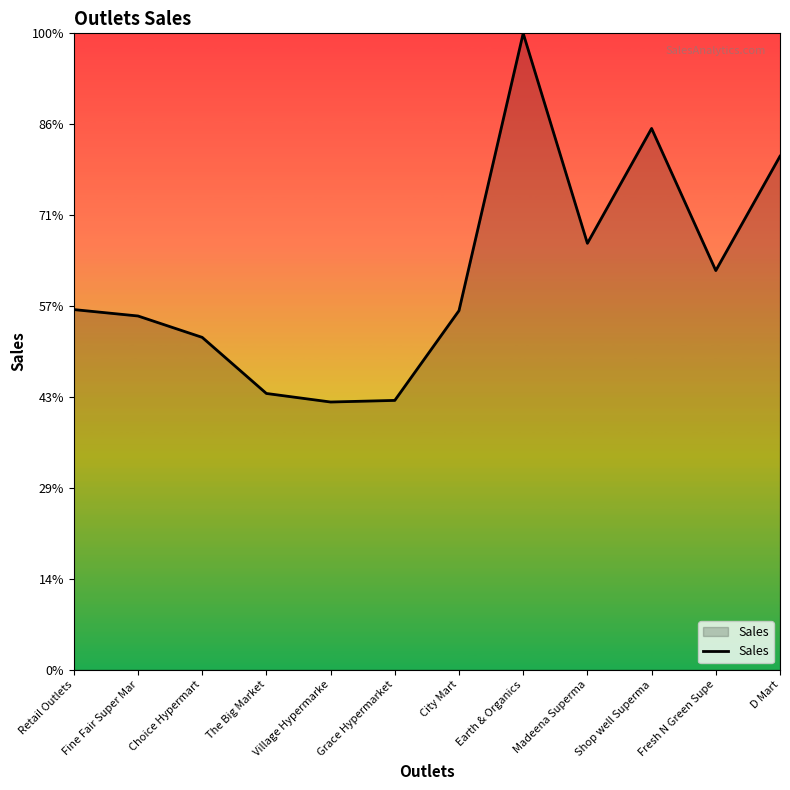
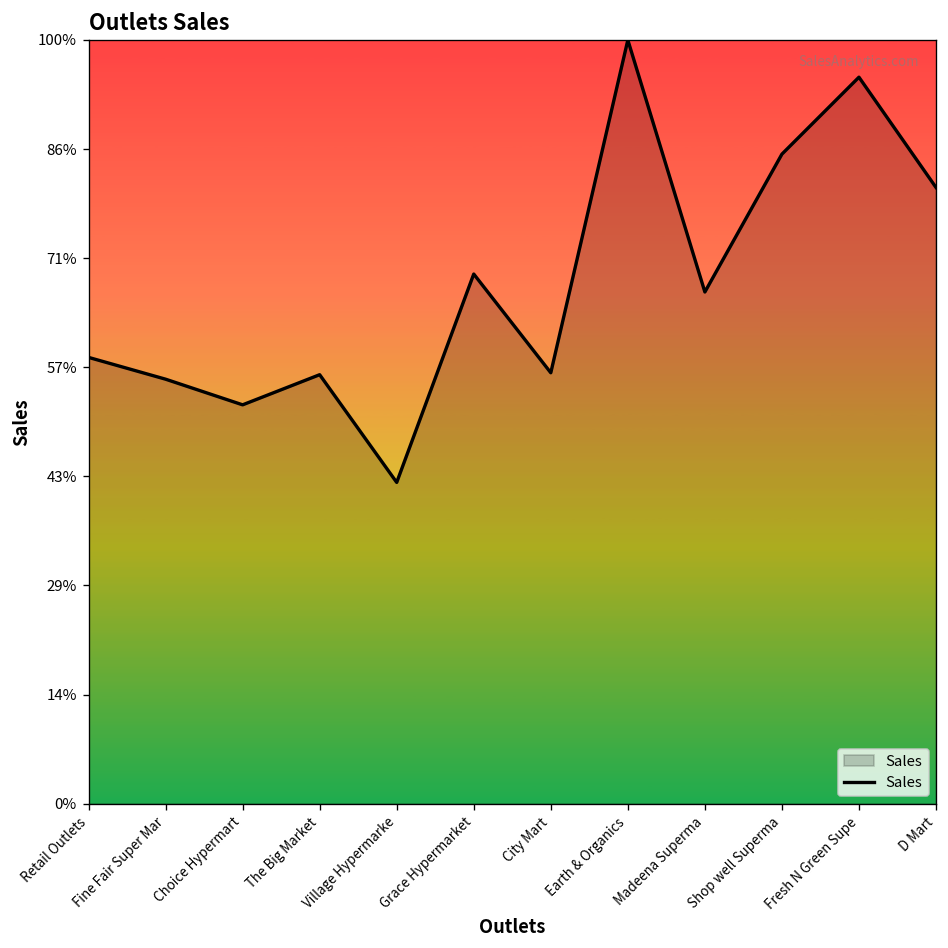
Retail Outlets: 57% -> 58%
The Big Market: 43% -> 56%
Grace Hypermarket: 42% -> 69%
Fresh N Green Supe: 63% -> 95%
